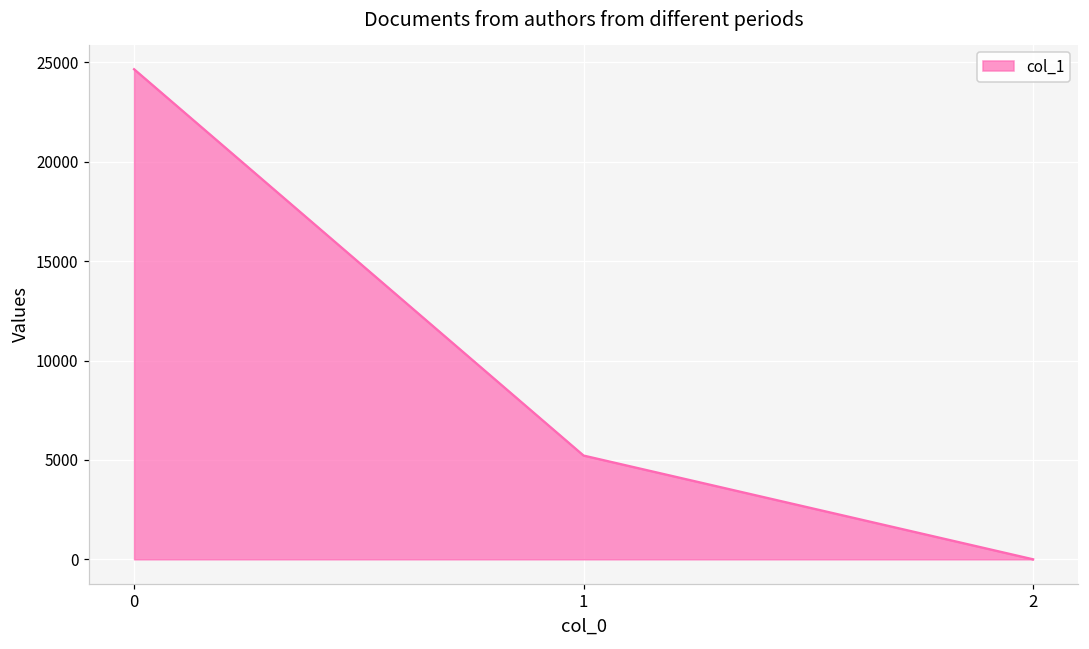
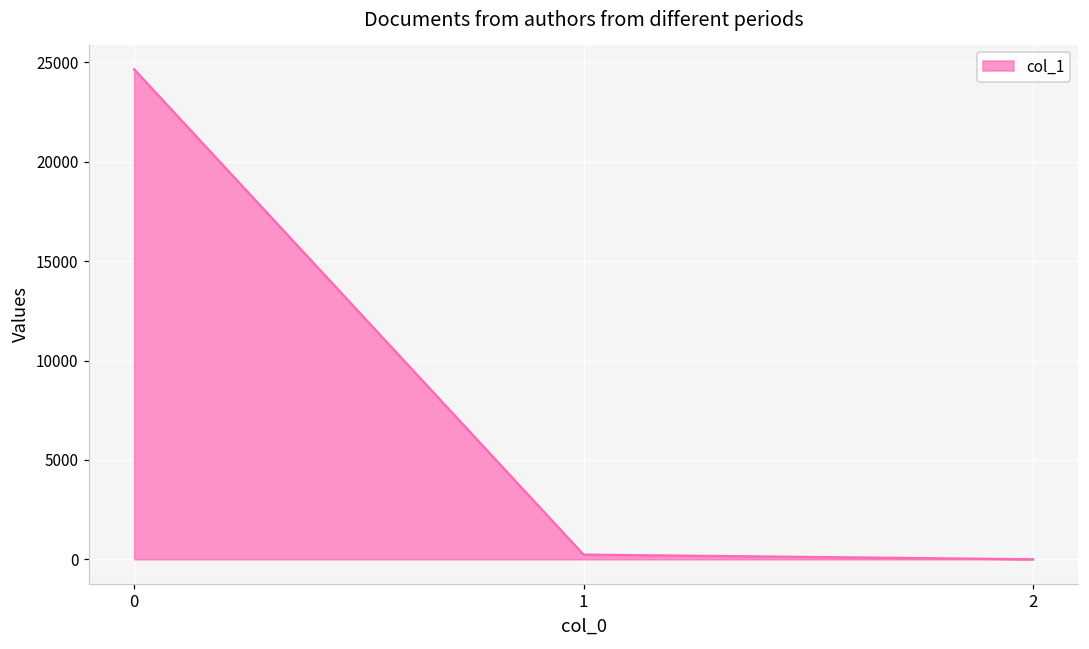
1: 5200 -> 200
